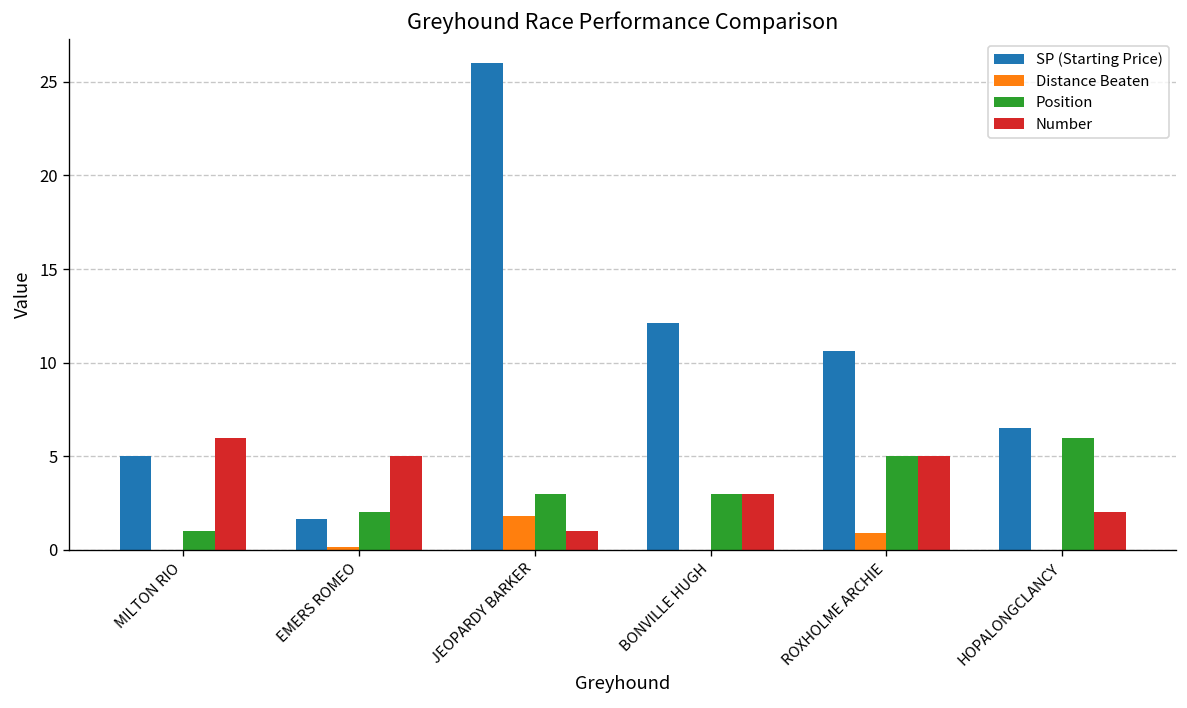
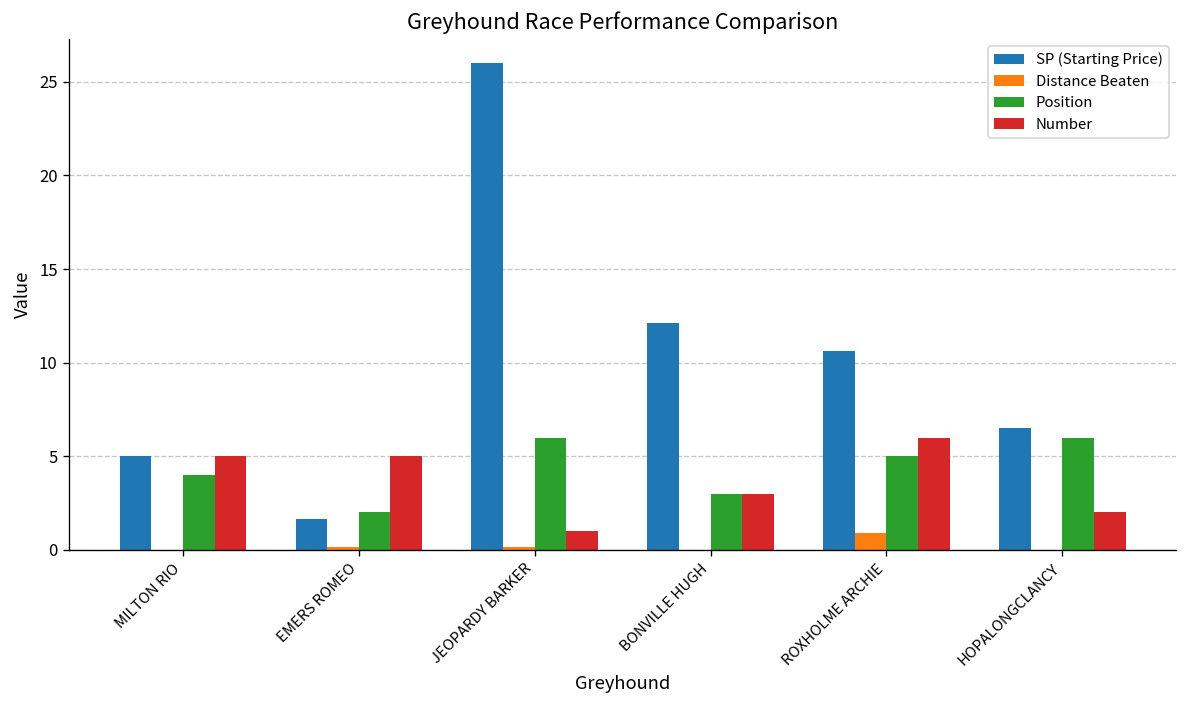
Position, MILTON RIO: 1 -> 4
Number, MILTON RIO: 6 -> 5
Distance Beaten, JEOPARDY BARKER: 1.8 -> 0.1
Position, JEOPARDY BARKER: 3 -> 6
Number, ROXHOLME ARCHIE: 5 -> 6
